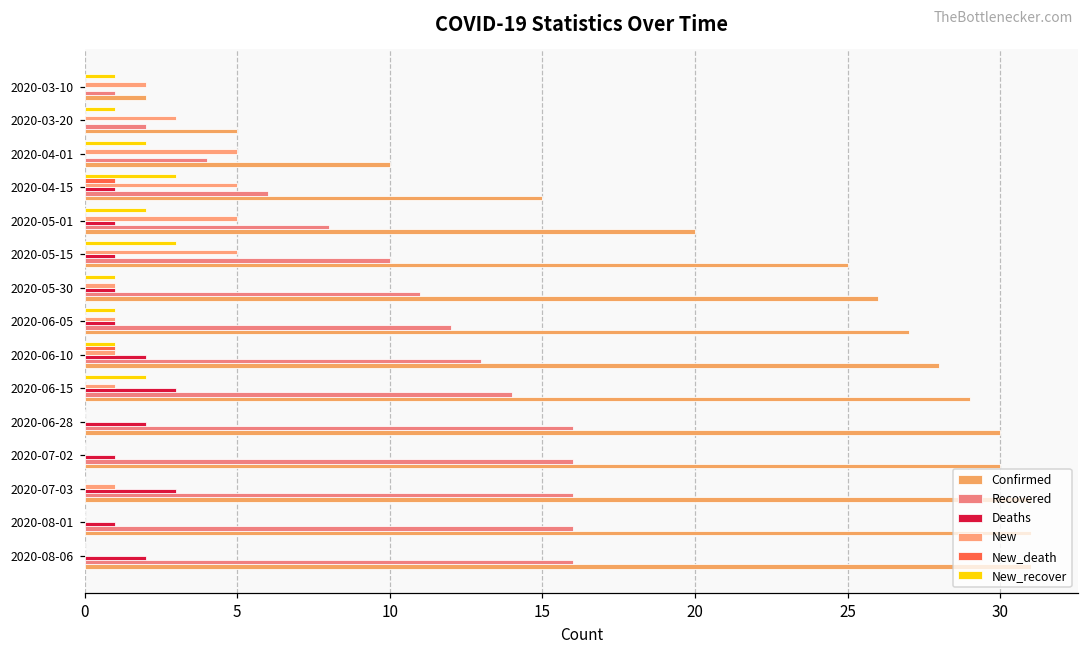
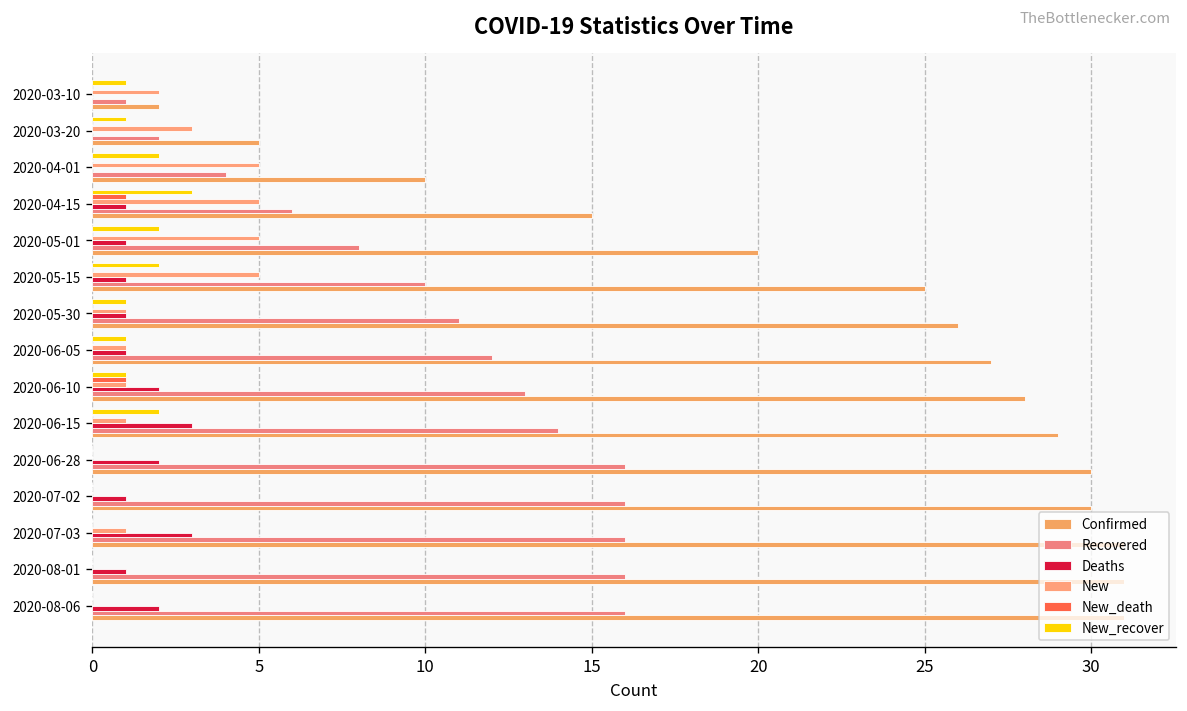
New_recover, 2020-05-15: 3 -> 2
